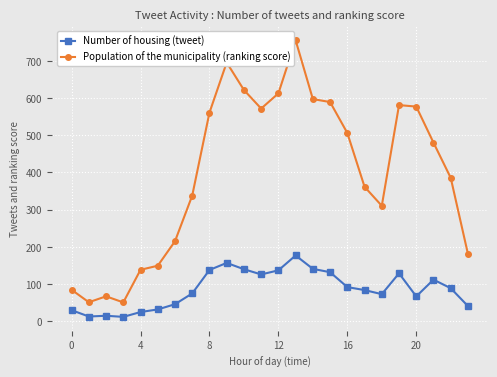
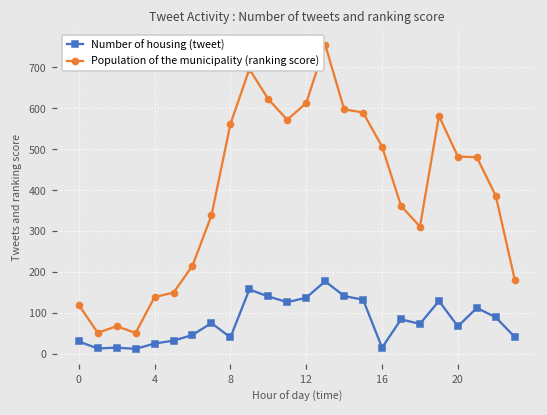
Population of the municipality (ranking score), 0: 80 -> 120
Number of housing (tweet), 8: 140 -> 40
Number of housing (tweet), 16: 90 -> 20
Population of the municipality (ranking score), 20: 580 -> 480
